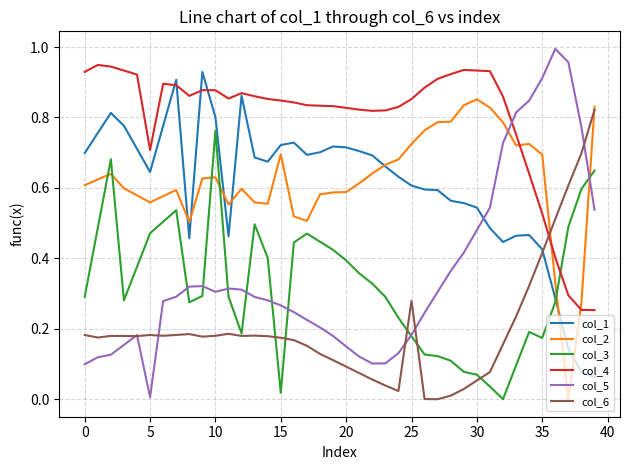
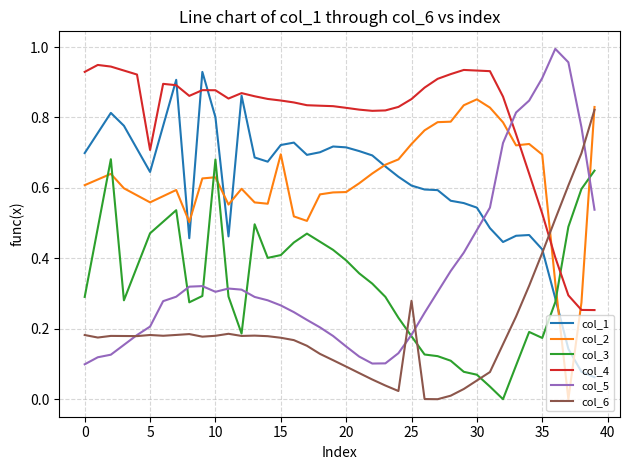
col_5, 5: 0.01 -> 0.21
col_3, 10: 0.76 -> 0.68
col_3, 15: 0.02 -> 0.41
